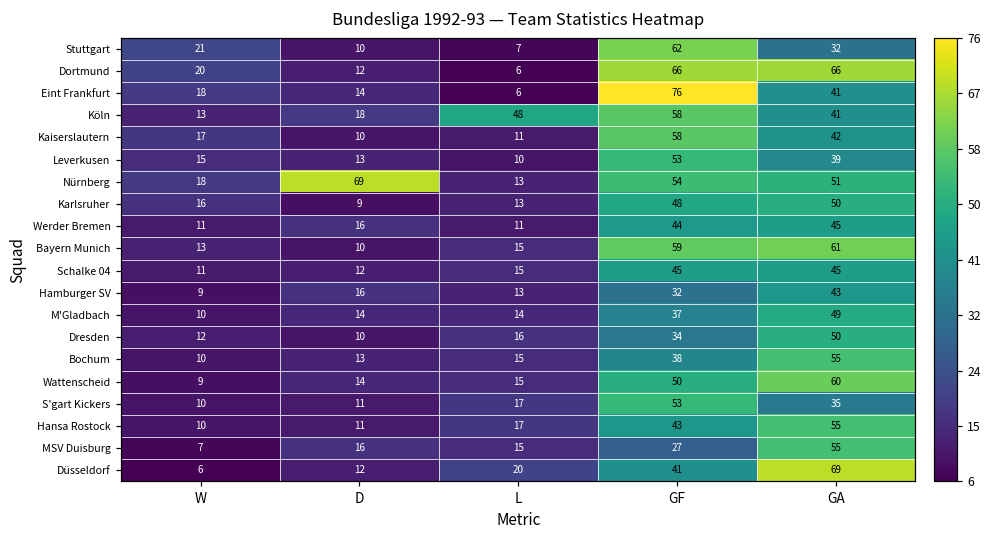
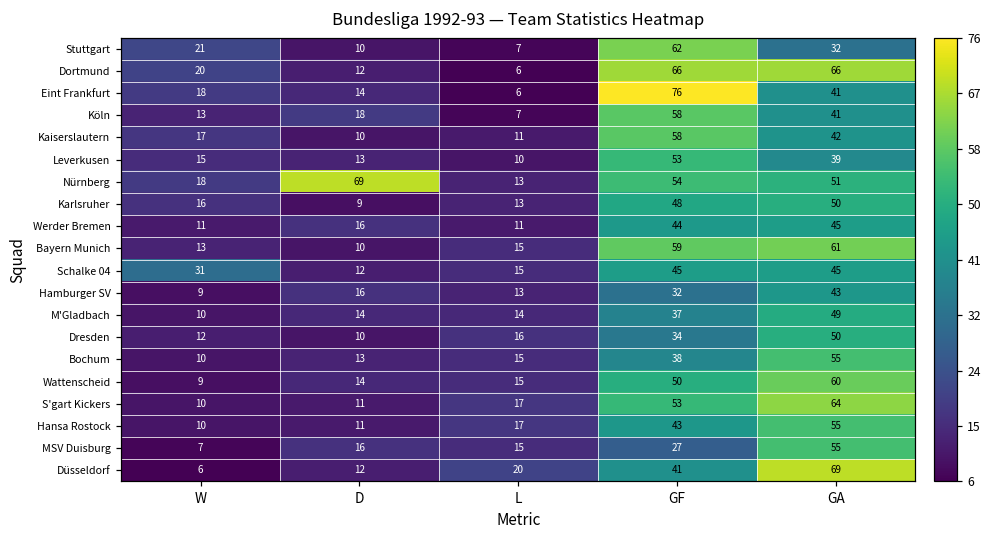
Köln, L: 48 -> 7
Schalke 04, W: 11 -> 31
S'gart Kickers, GA: 35 -> 64
